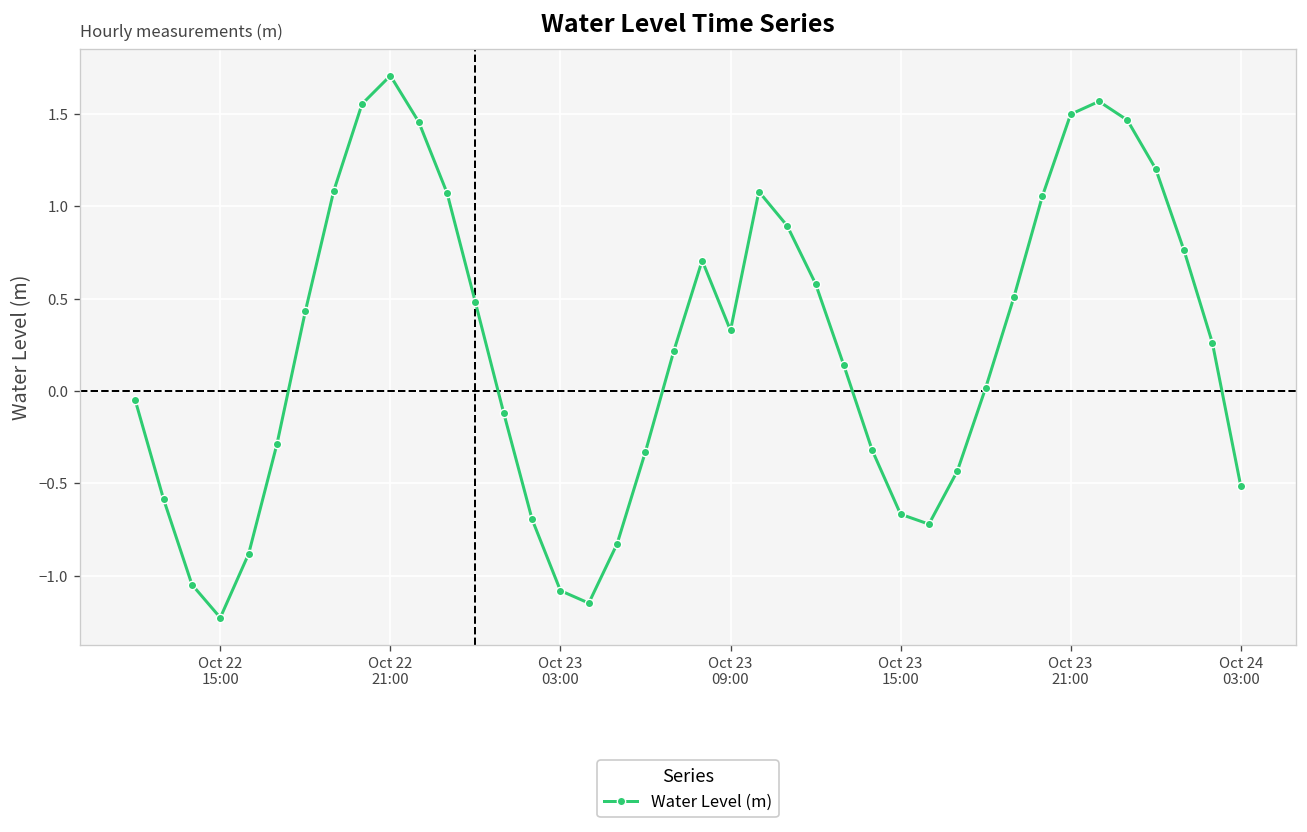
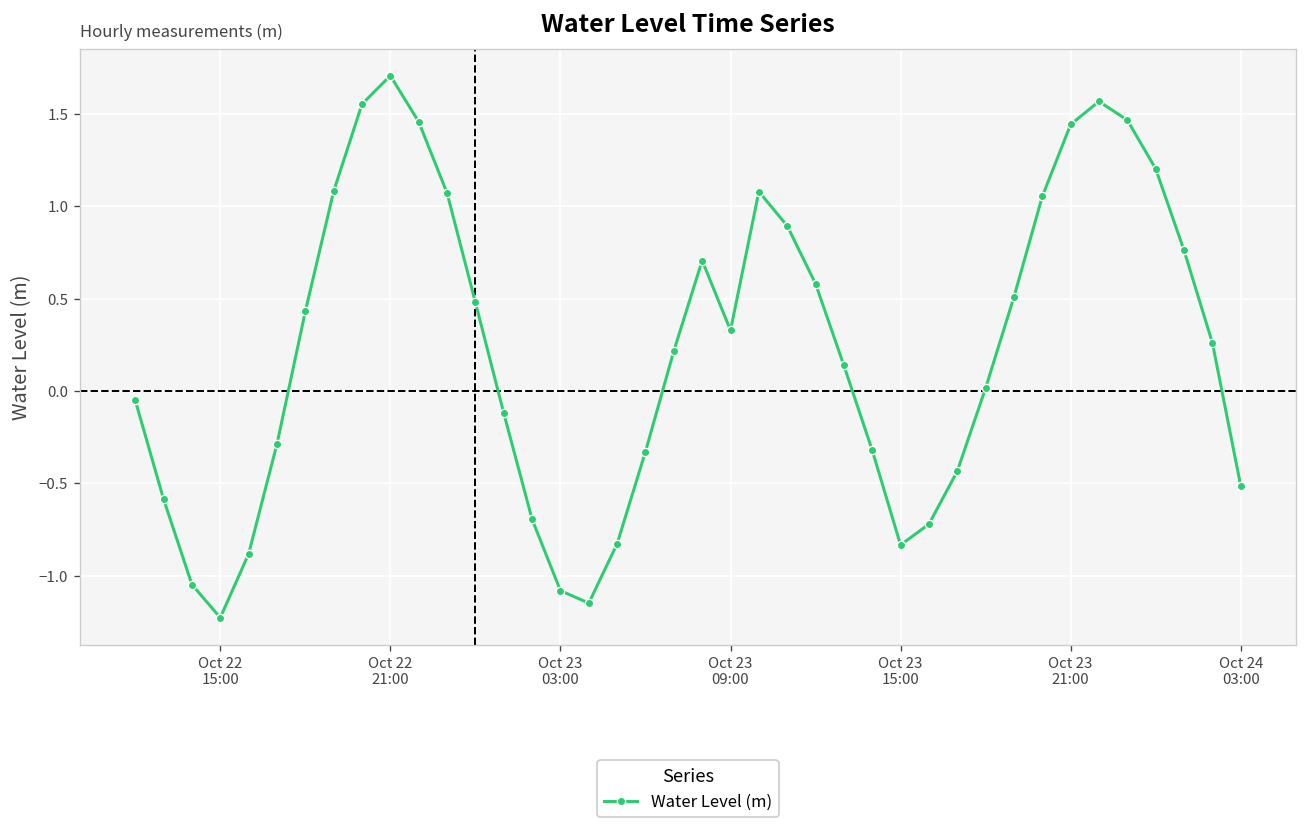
Oct 23 15:00: -0.67 -> -0.83
Oct 23 21:00: 1.50 -> 1.44
